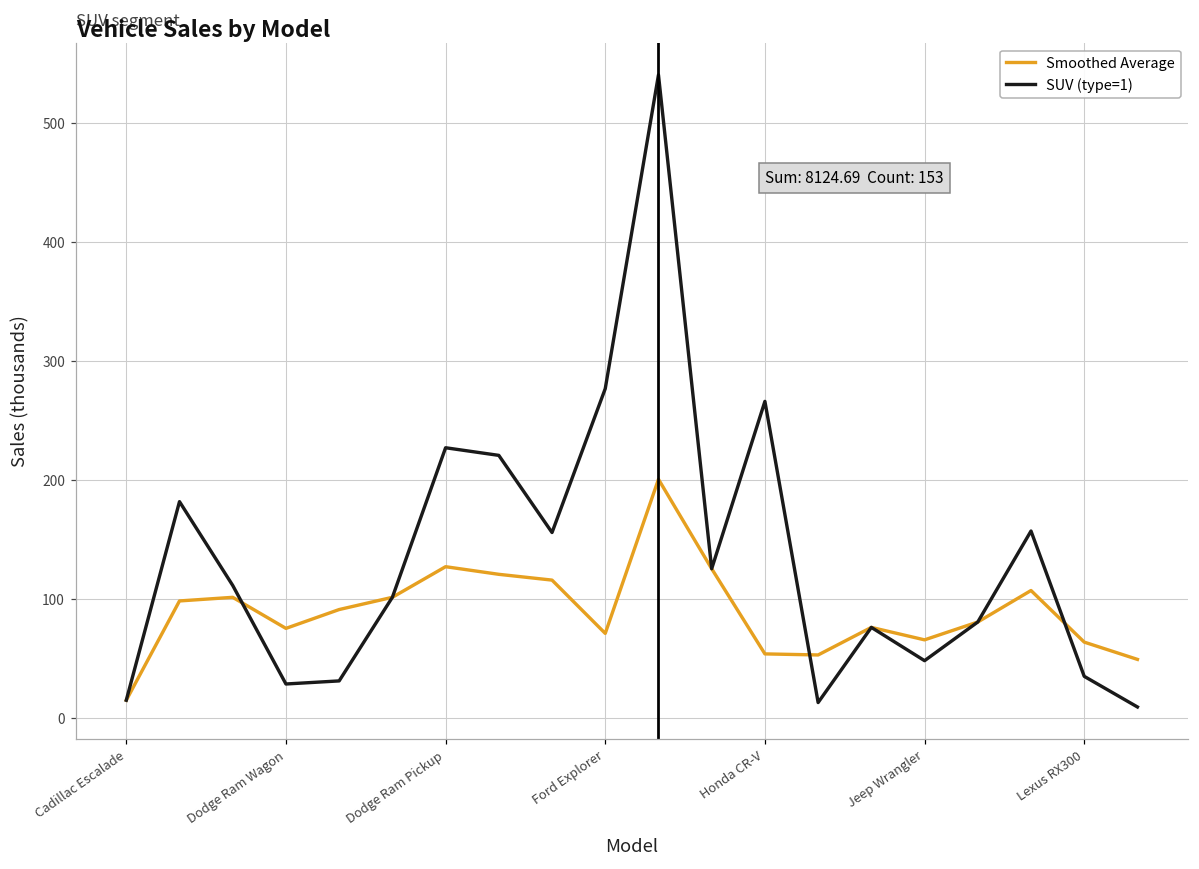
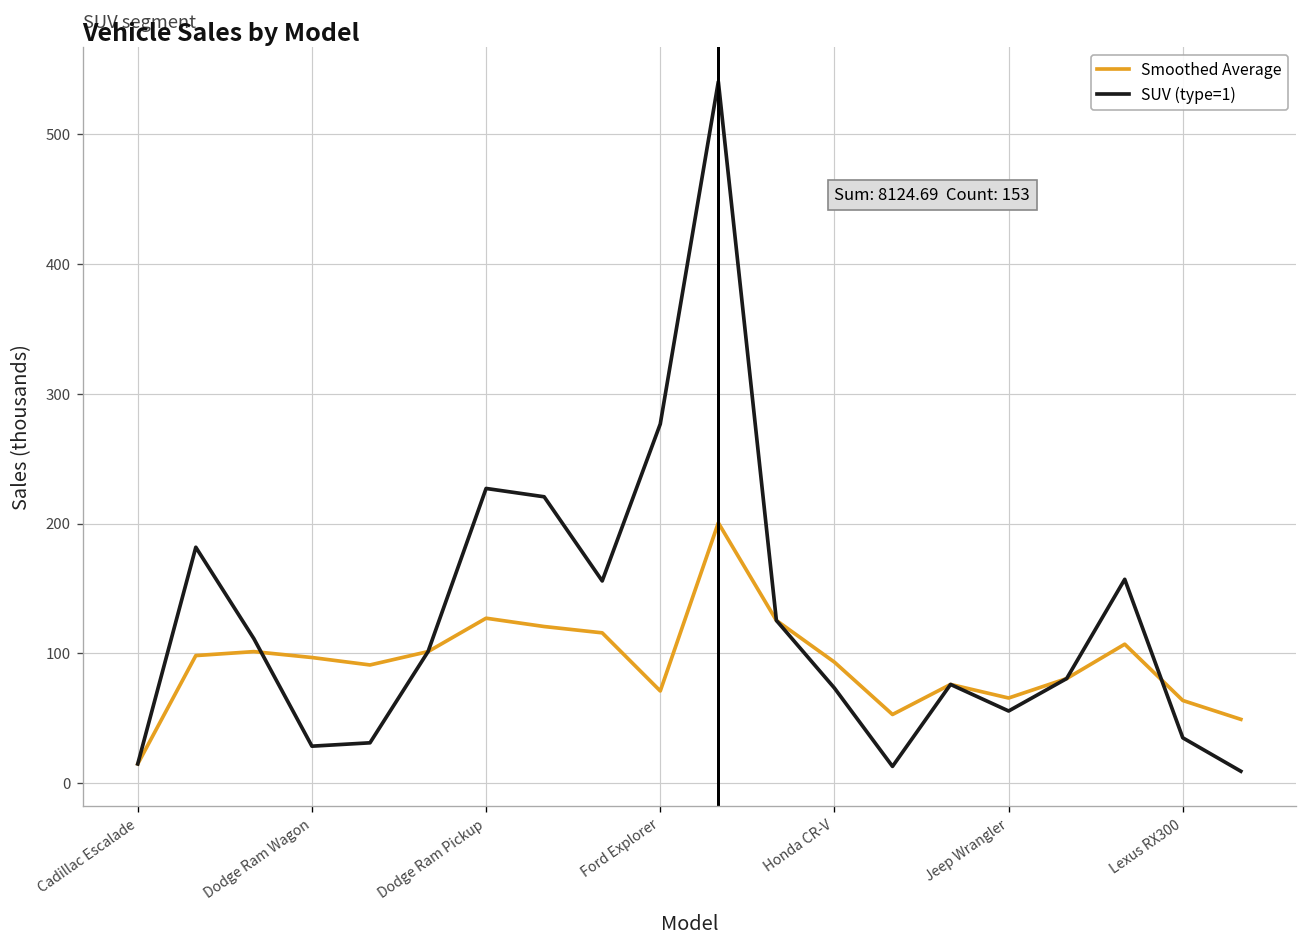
Smoothed Average, Dodge Ram Wagon: 75 -> 97
Smoothed Average, Honda CR-V: 54 -> 93
SUV (type=1), Honda CR-V: 266 -> 73
SUV (type=1), Jeep Wrangler: 48 -> 56
